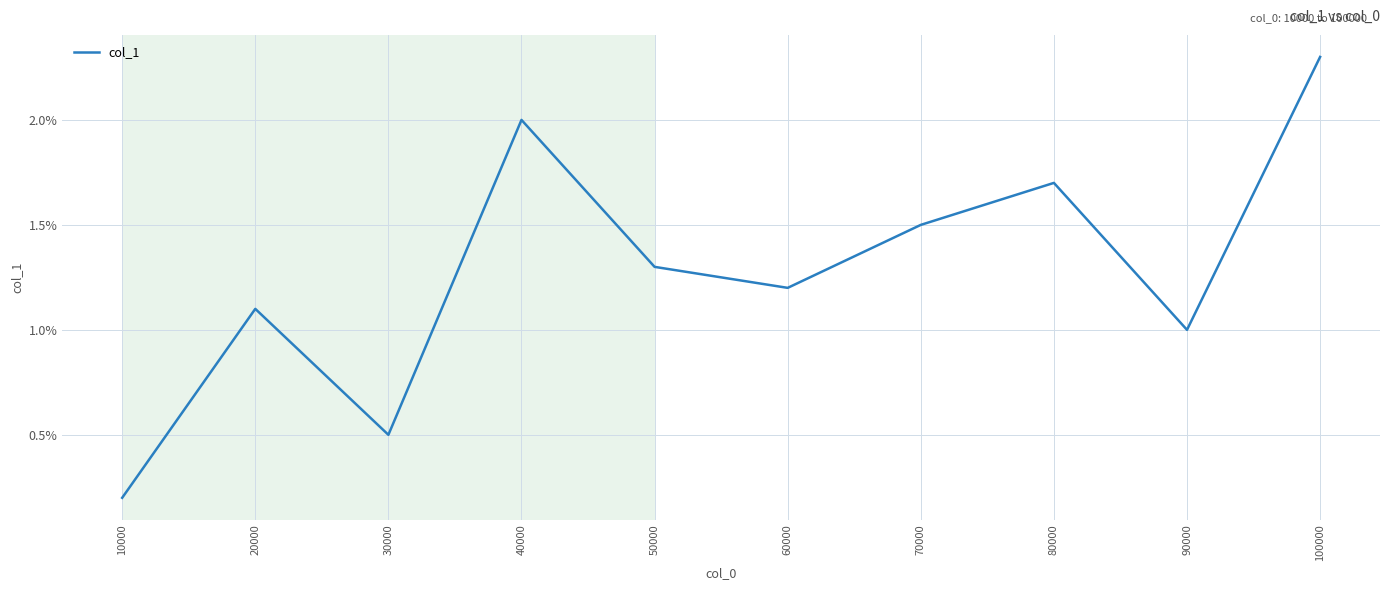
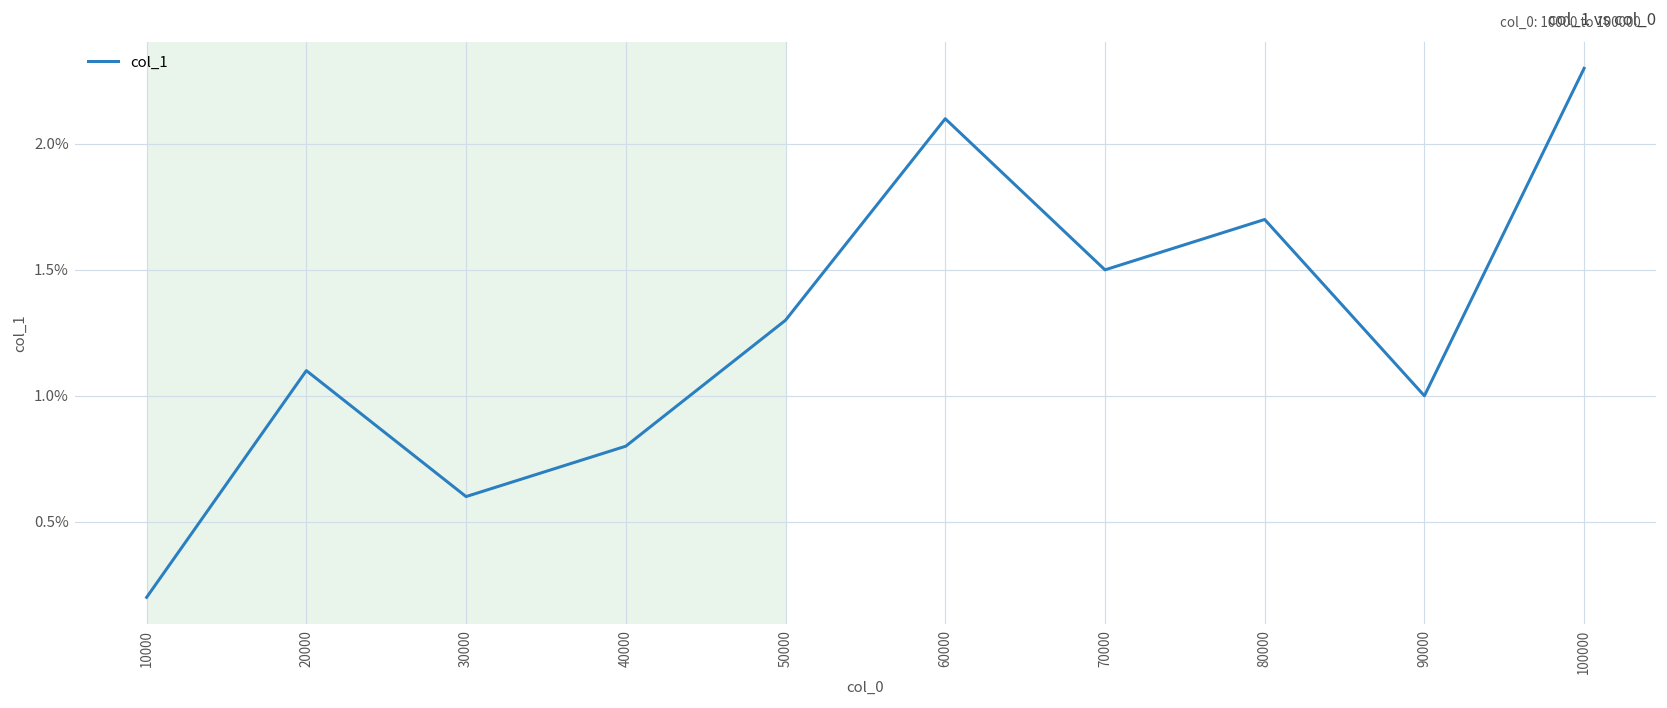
30000: 0.50% -> 0.60%
40000: 2.00% -> 0.80%
60000: 1.20% -> 2.10%
